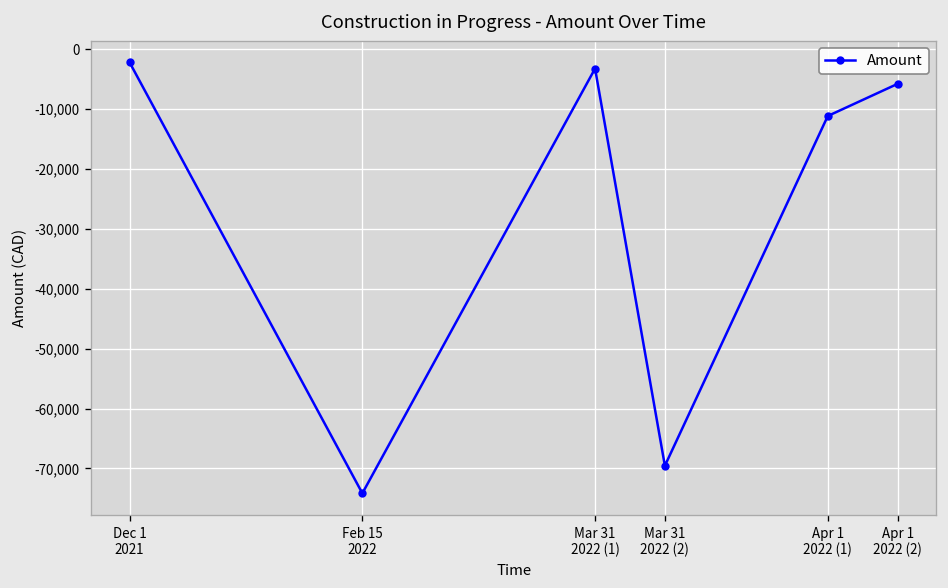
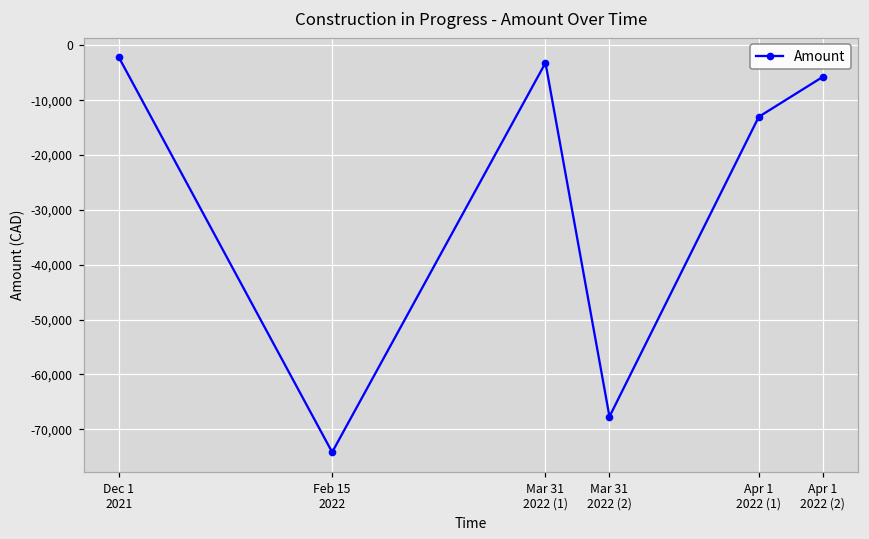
Mar 31 2022 (2): -70,000 -> -68,000
Apr 1 2022 (1): -11,000 -> -13,000
